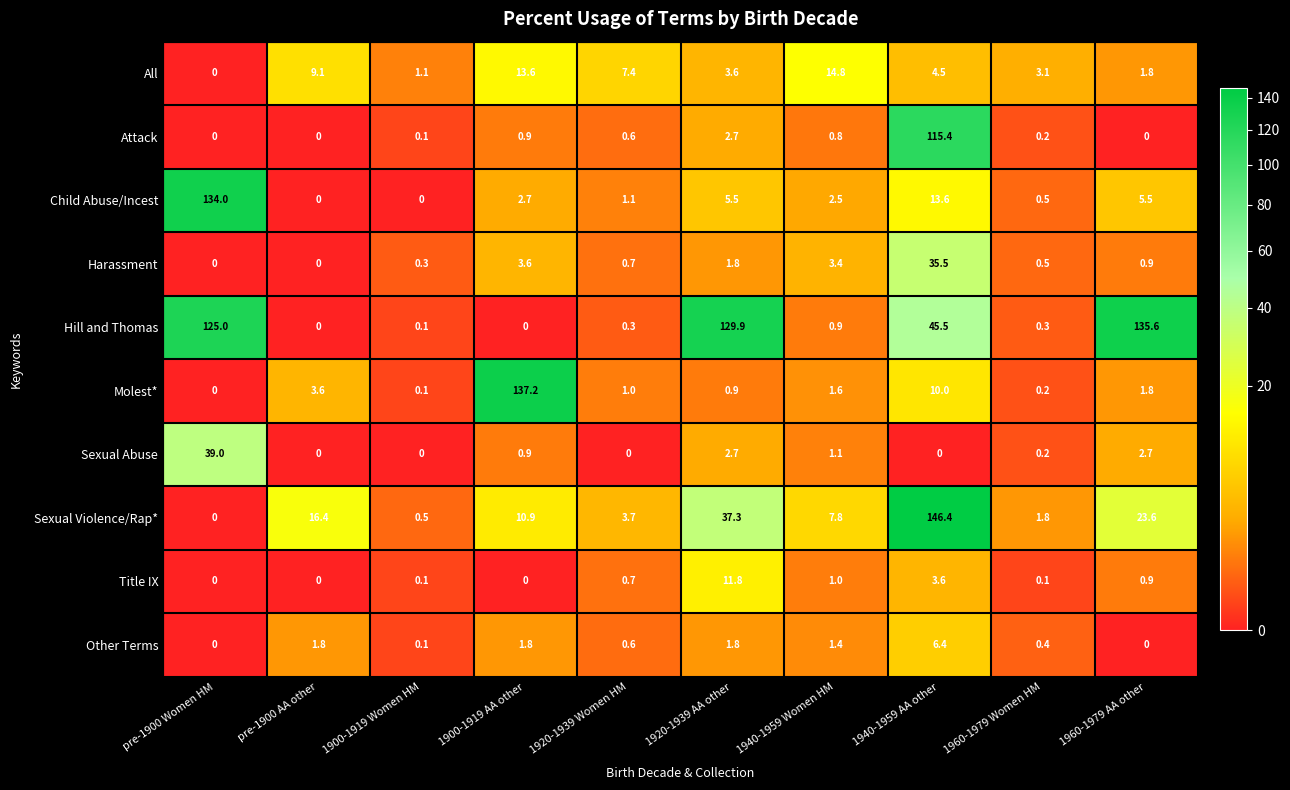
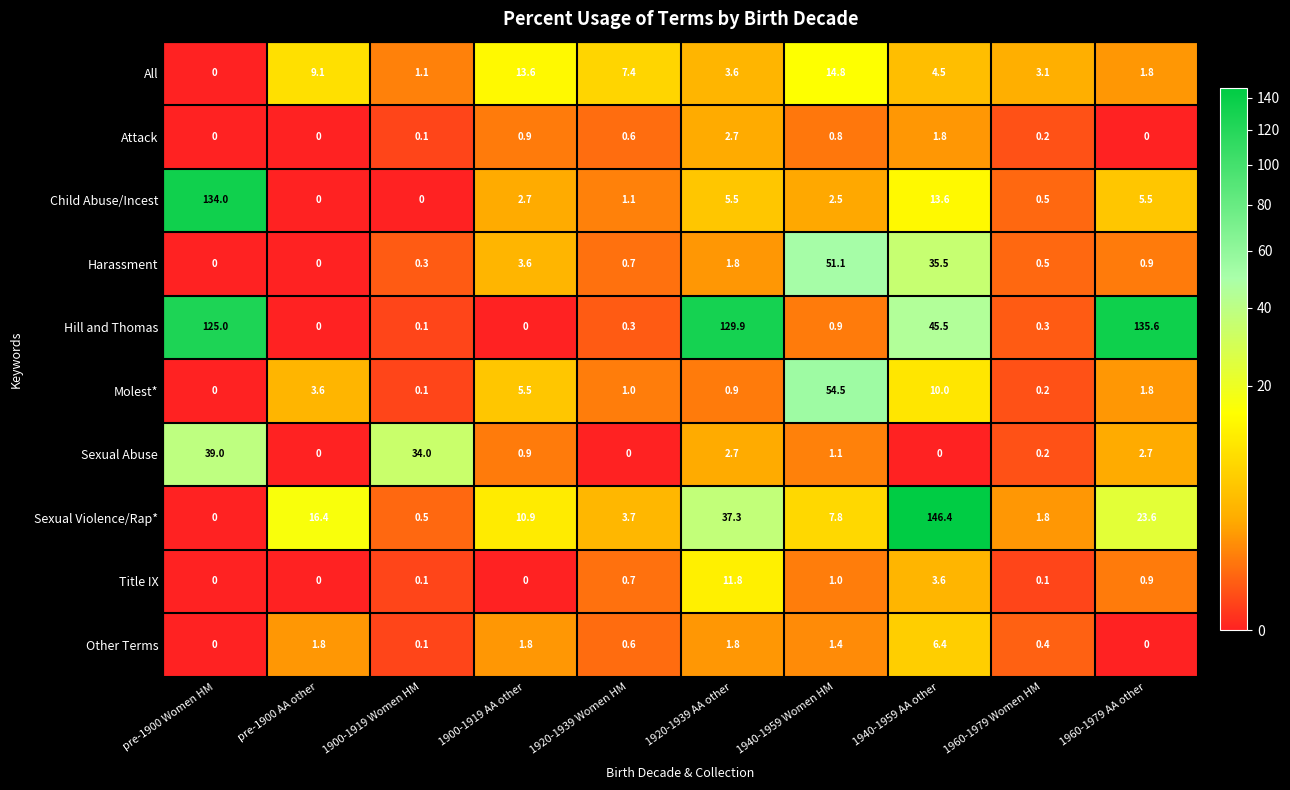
Attack, 1940-1959 AA other: 115.4 -> 1.8
Harassment, 1940-1959 Women HM: 3.4 -> 51.1
Molest*, 1900-1919 AA other: 137.2 -> 5.5
Molest*, 1940-1959 Women HM: 1.6 -> 54.5
Sexual Abuse, 1900-1919 Women HM: 0 -> 34.0
